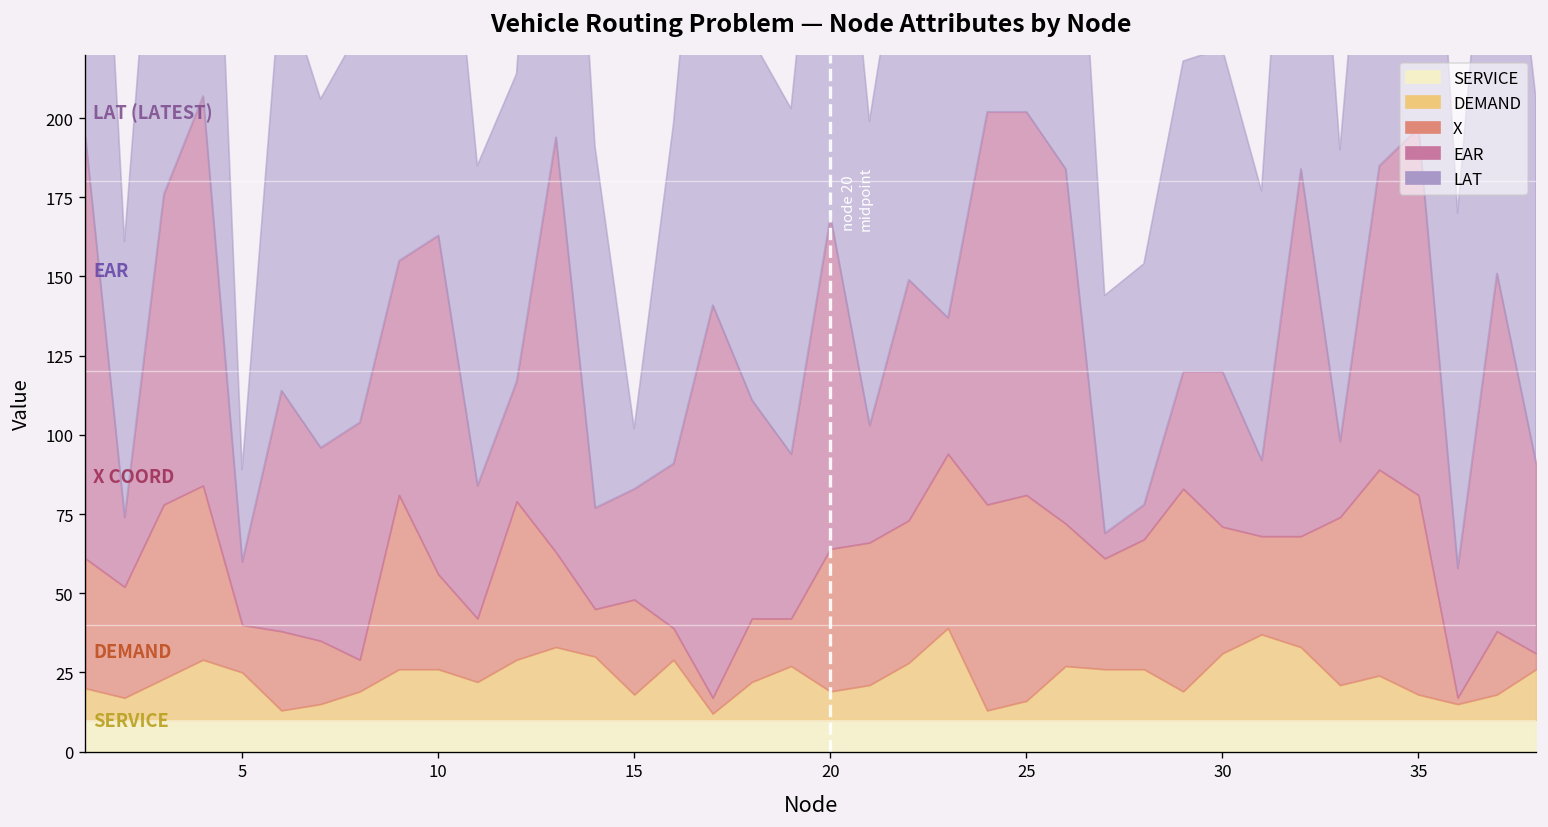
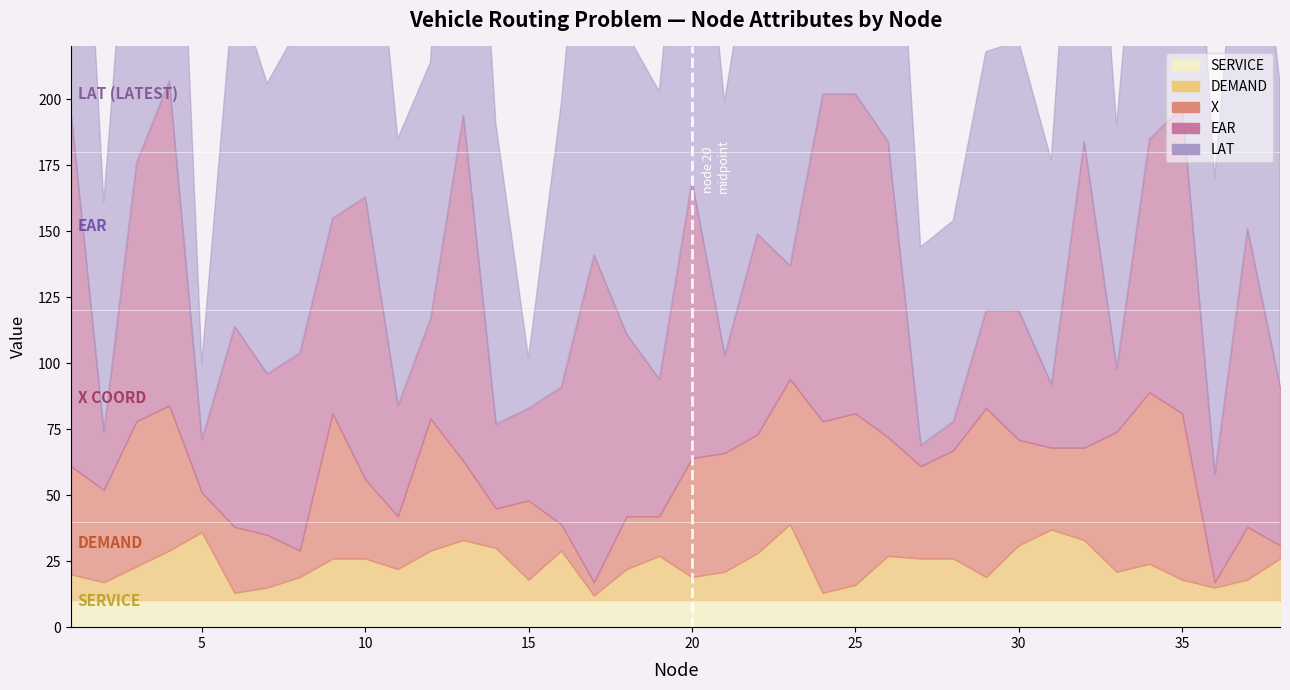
DEMAND, 5: 15 -> 26
